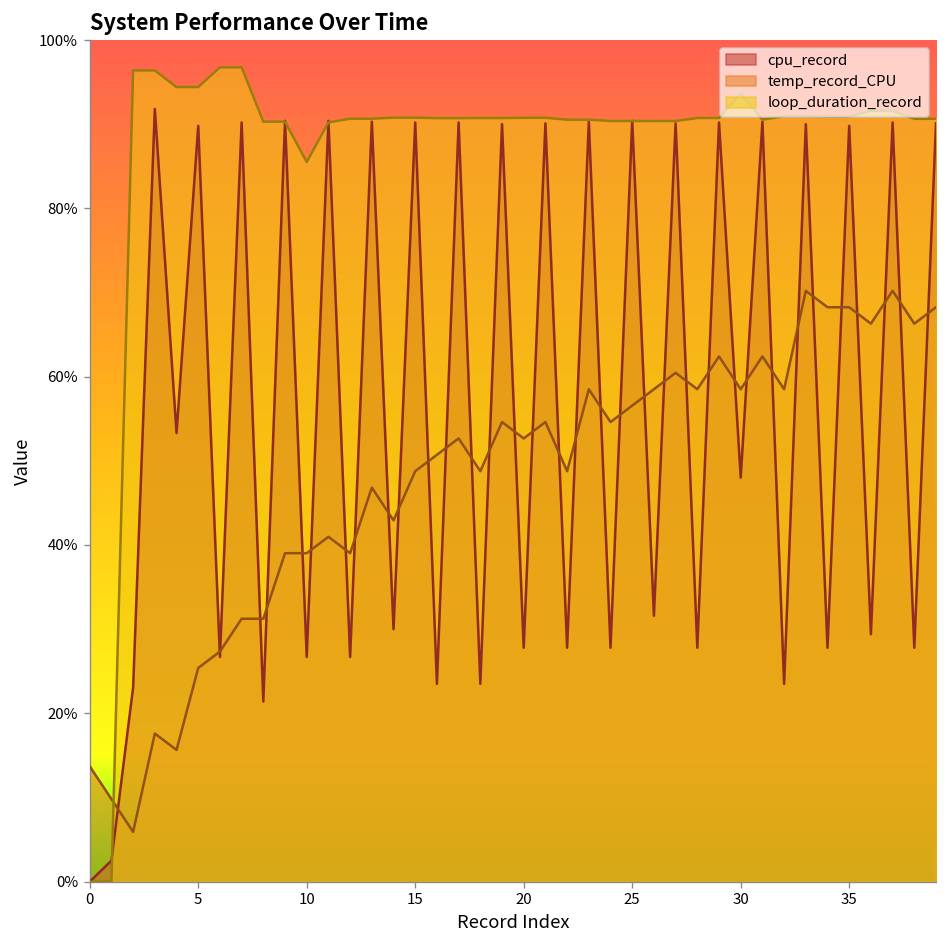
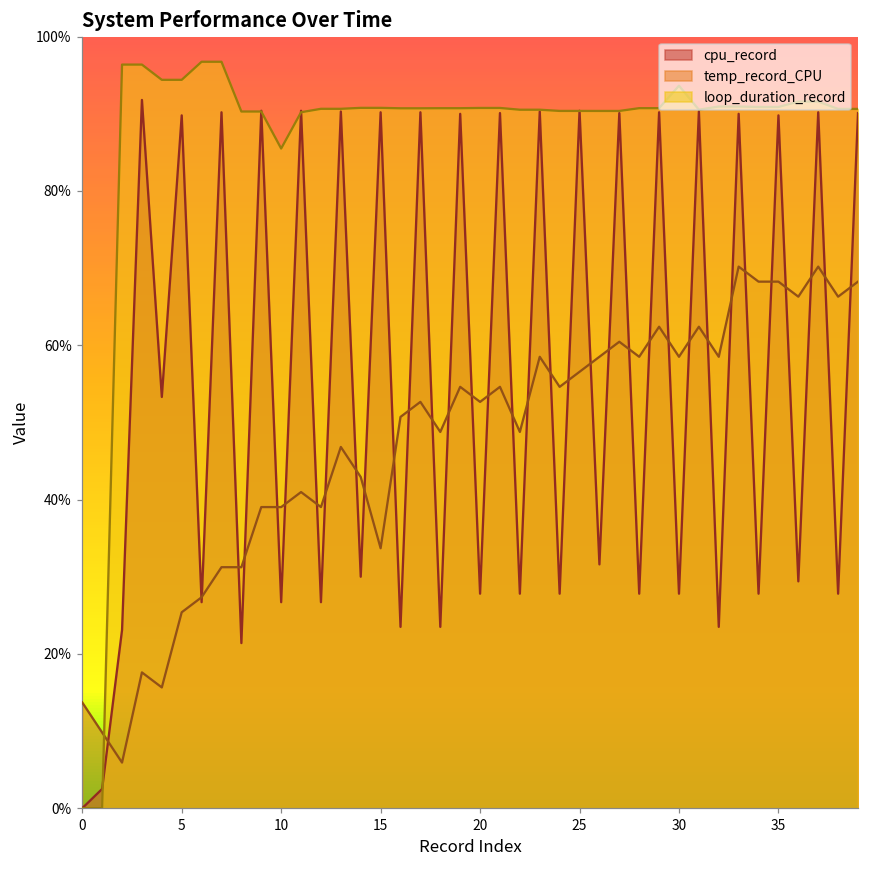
temp_record_CPU, 15: 49% -> 34%
cpu_record, 30: 48% -> 28%
